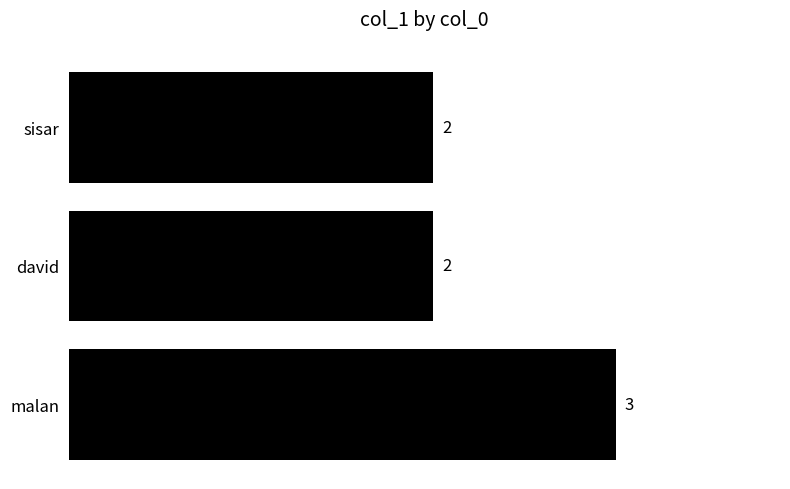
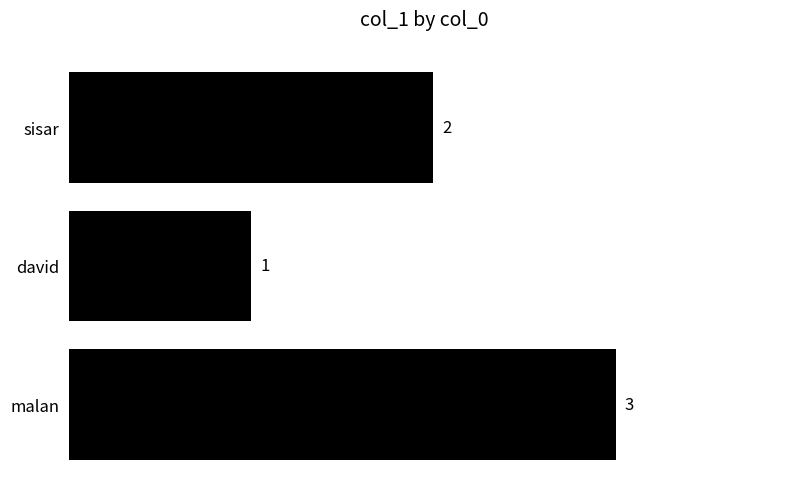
david: 2 -> 1
